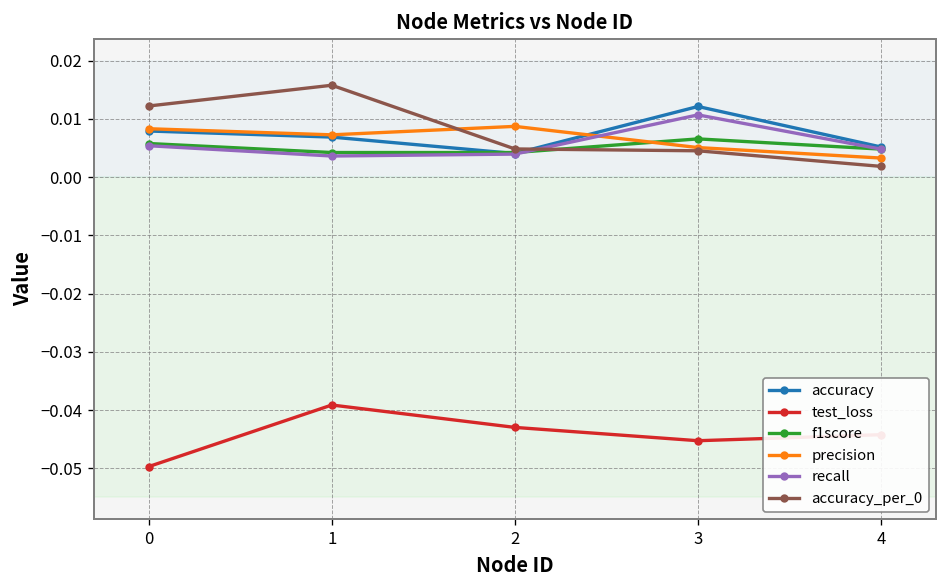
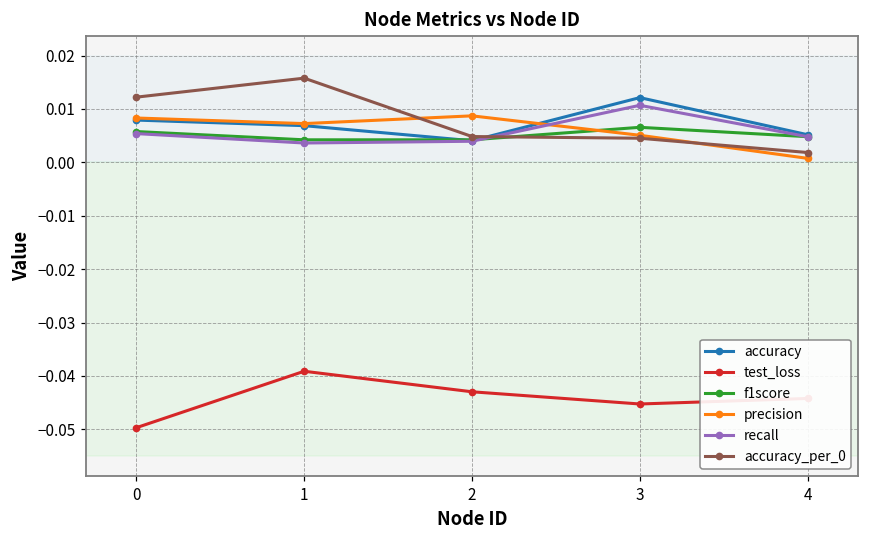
precision, 4: 0.003 -> 0.001
